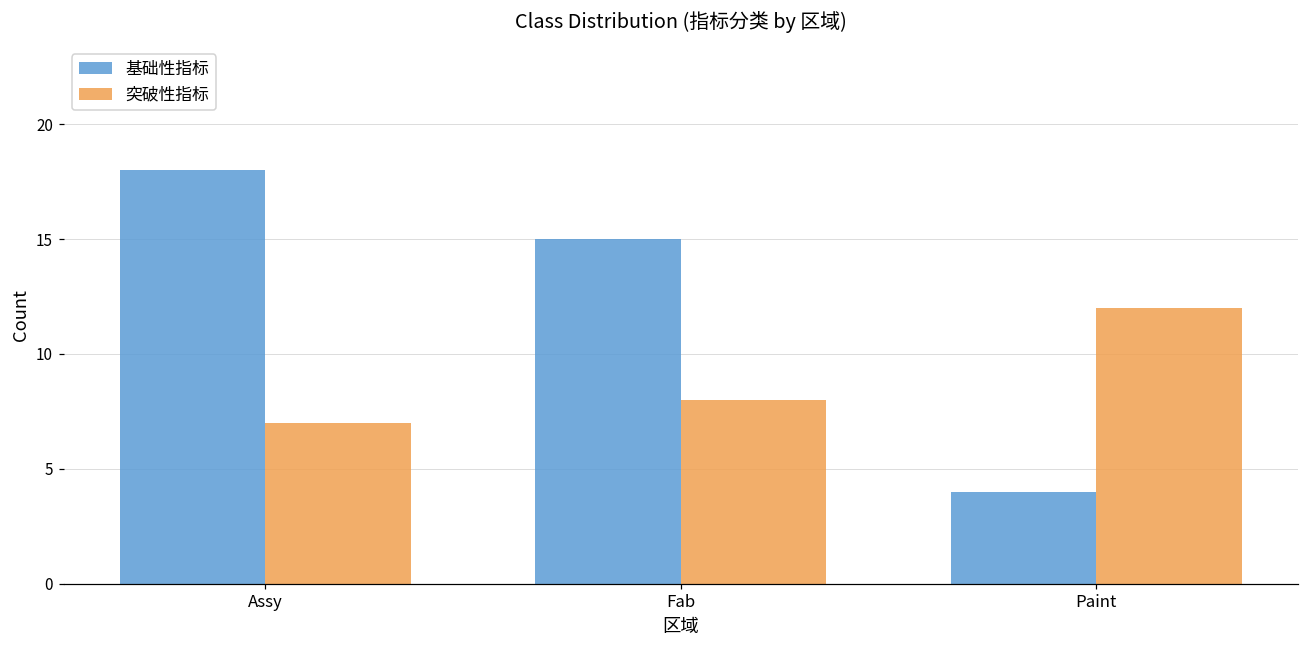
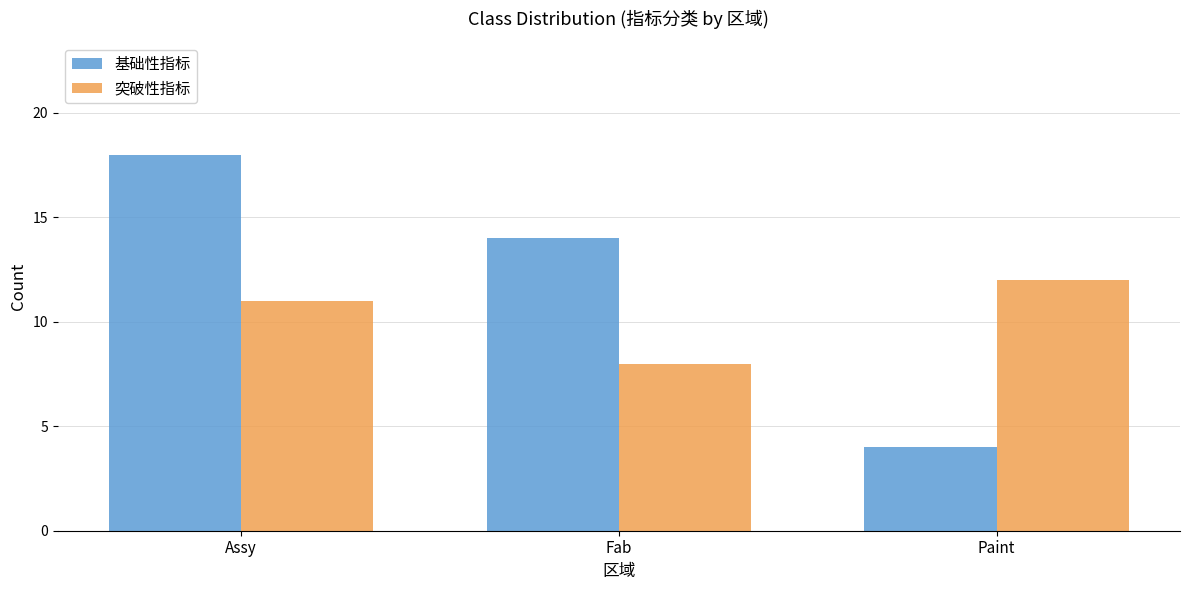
突破性指标, Assy: 7 -> 11
基础性指标, Fab: 15 -> 14
